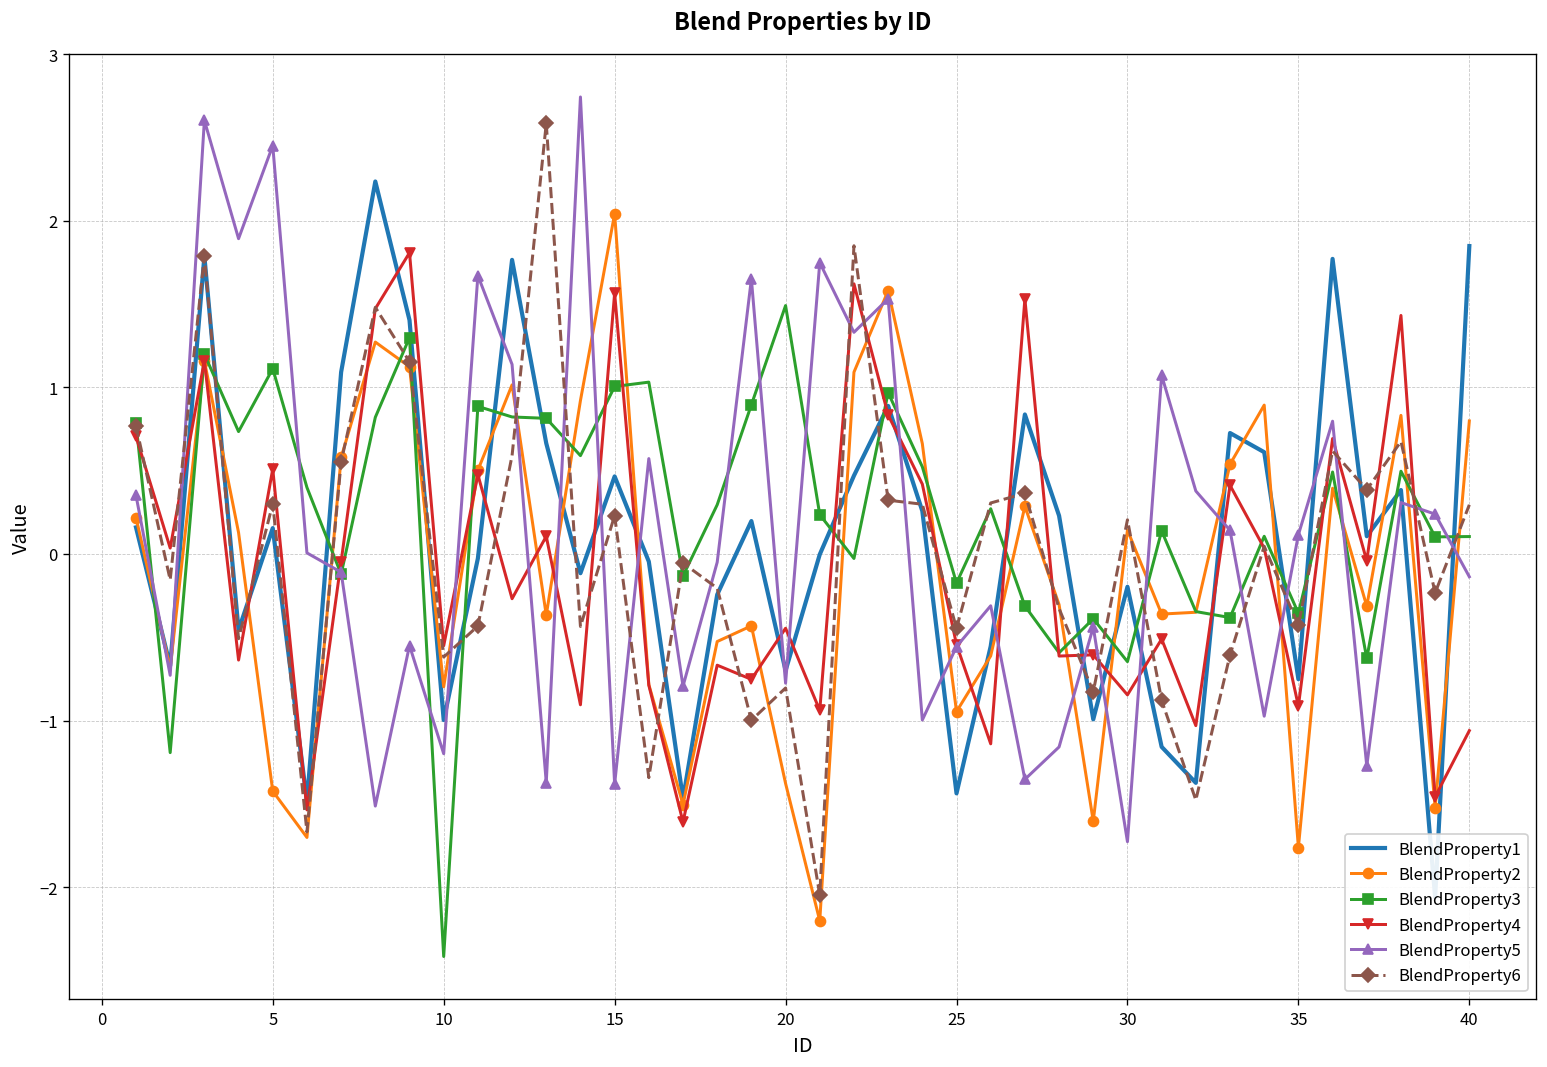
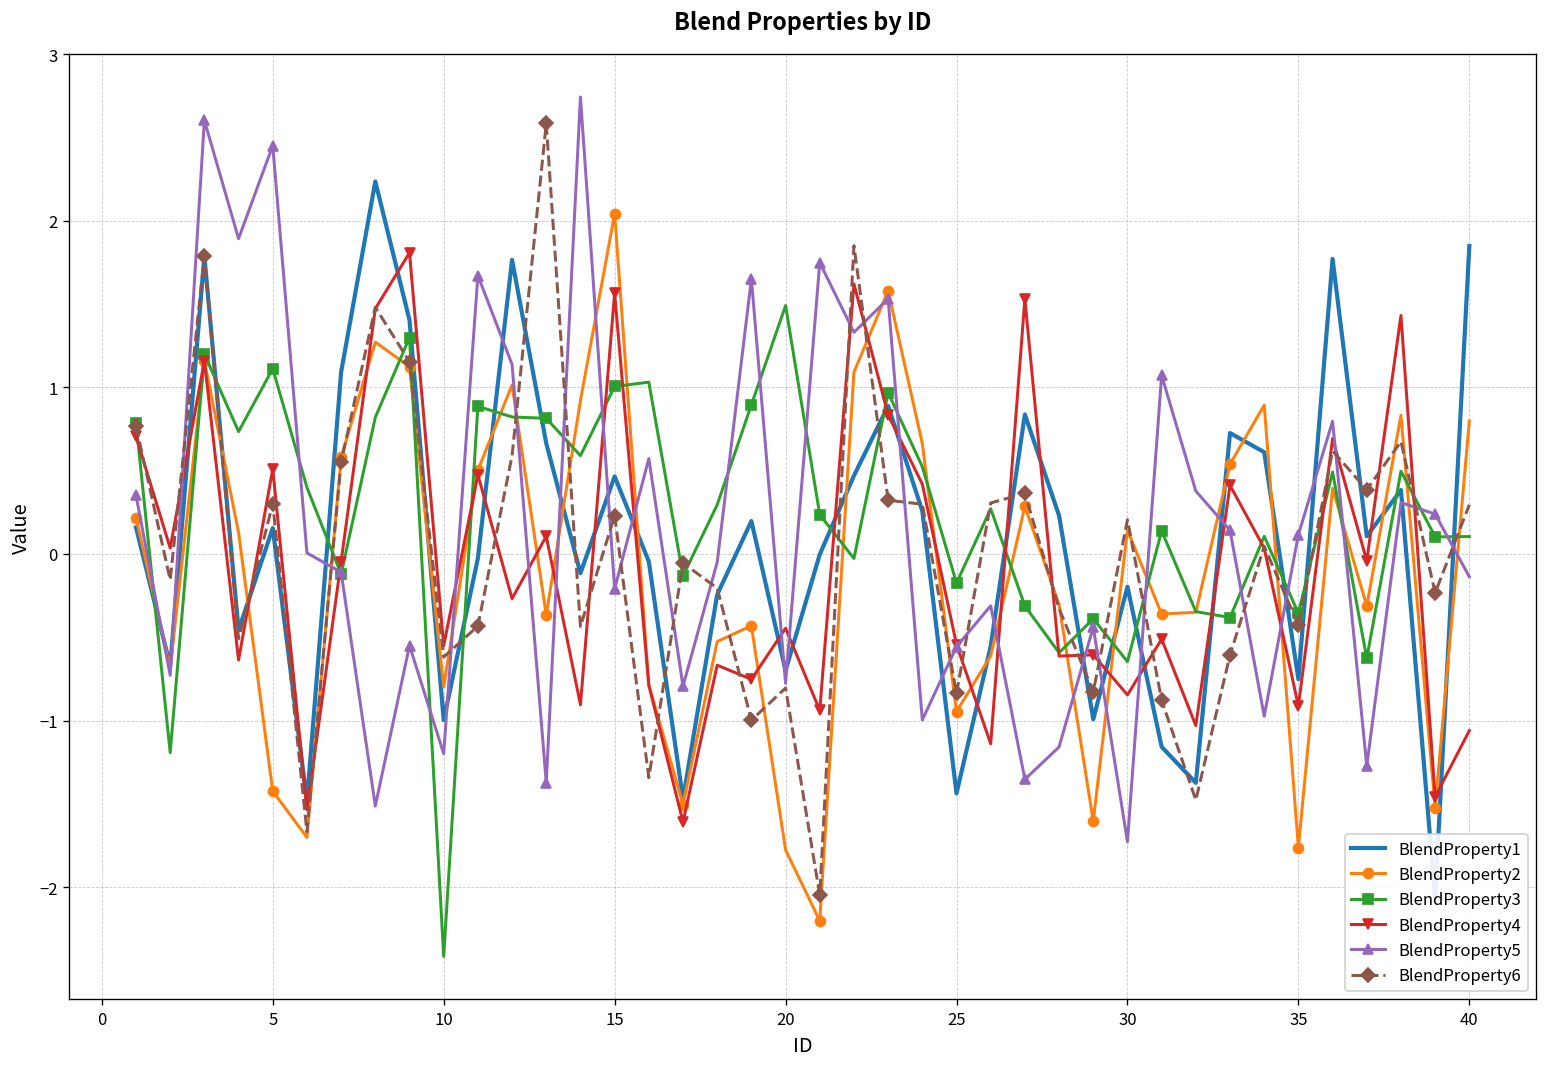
BlendProperty5, 15: -1.38 -> -0.21
BlendProperty2, 20: -1.38 -> -1.78
BlendProperty6, 25: -0.45 -> -0.84
